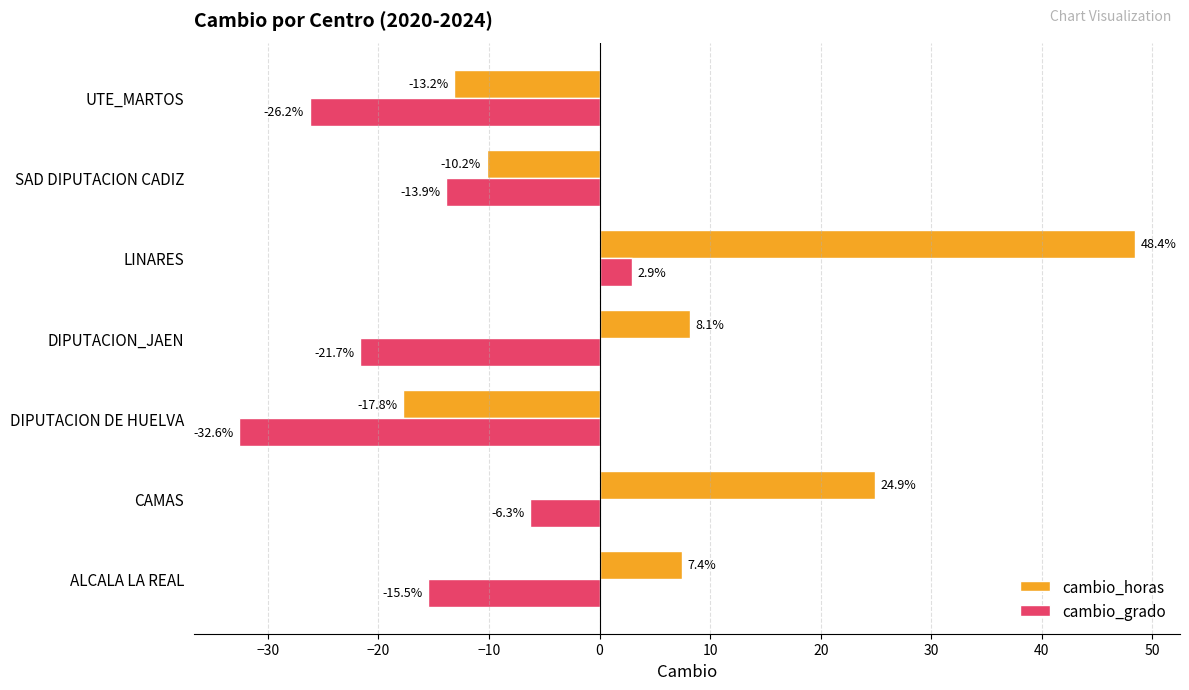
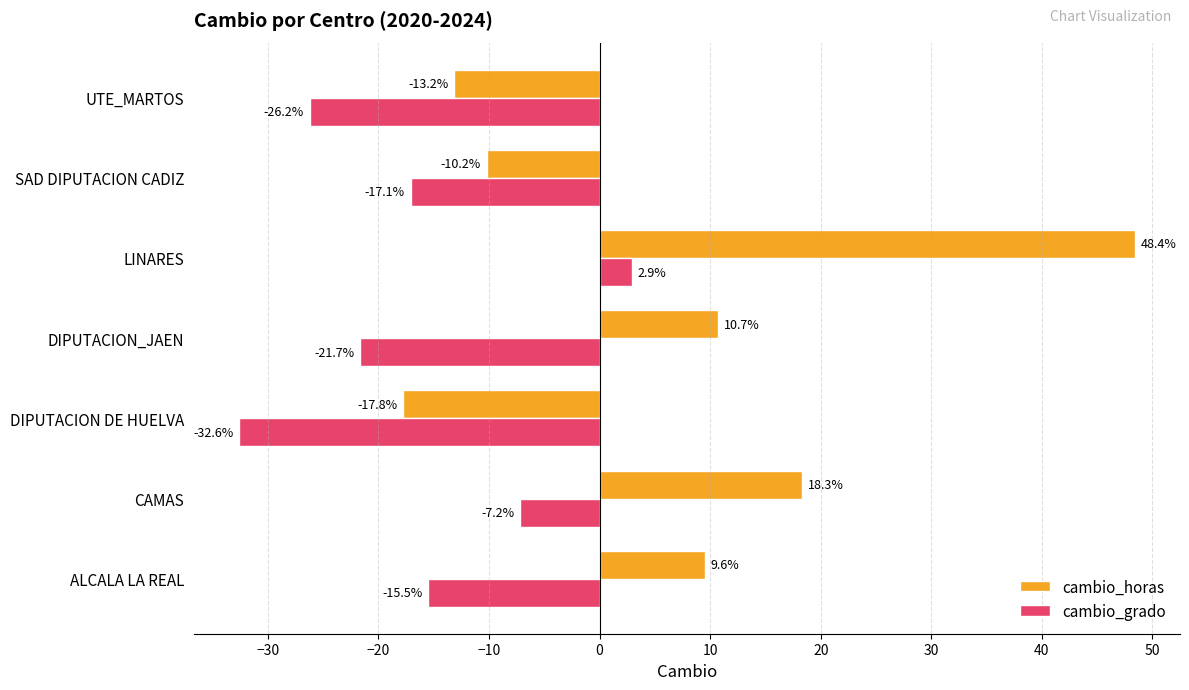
cambio_grado, SAD DIPUTACION CADIZ: -13.9% -> -17.1%
cambio_horas, DIPUTACION_JAEN: 8.1% -> 10.7%
cambio_horas, CAMAS: 24.9% -> 18.3%
cambio_grado, CAMAS: -6.3% -> -7.2%
cambio_horas, ALCALA LA REAL: 7.4% -> 9.6%
